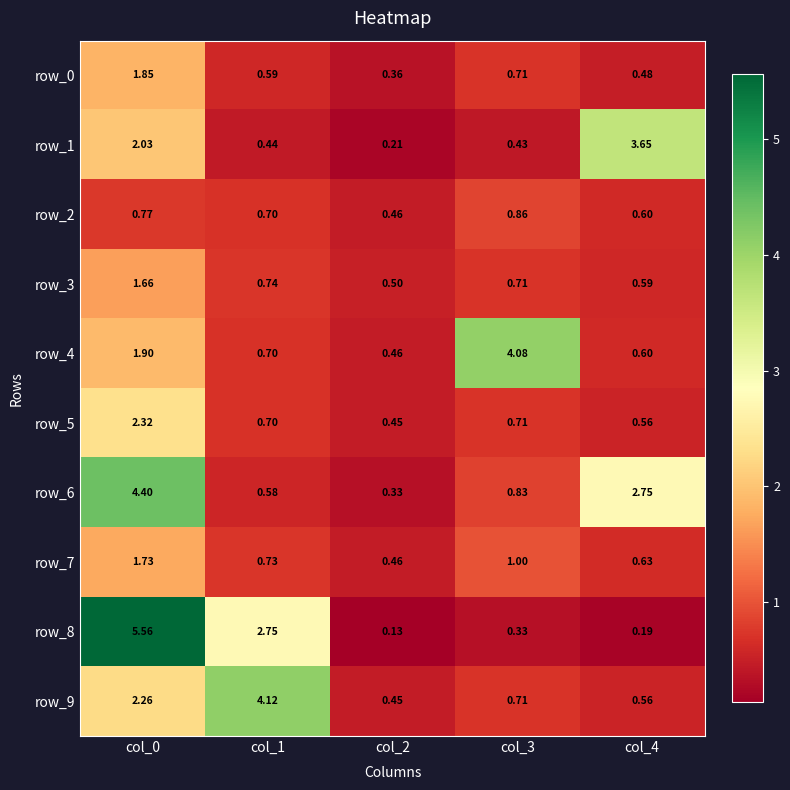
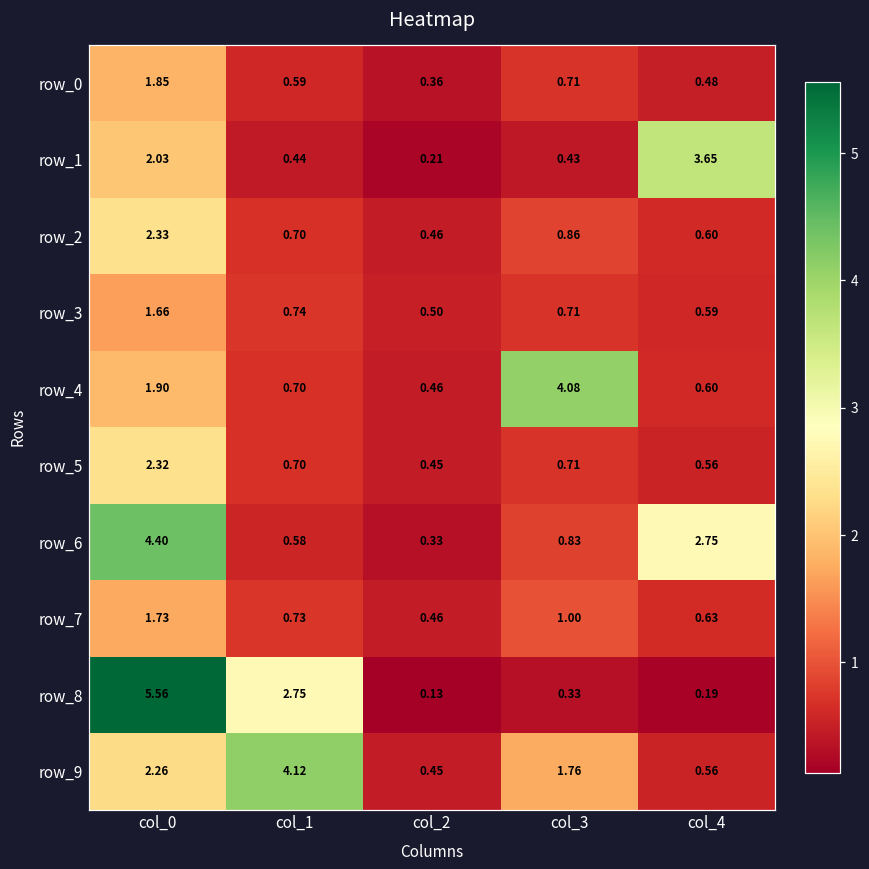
row_2, col_0: 0.77 -> 2.33
row_9, col_3: 0.71 -> 1.76
